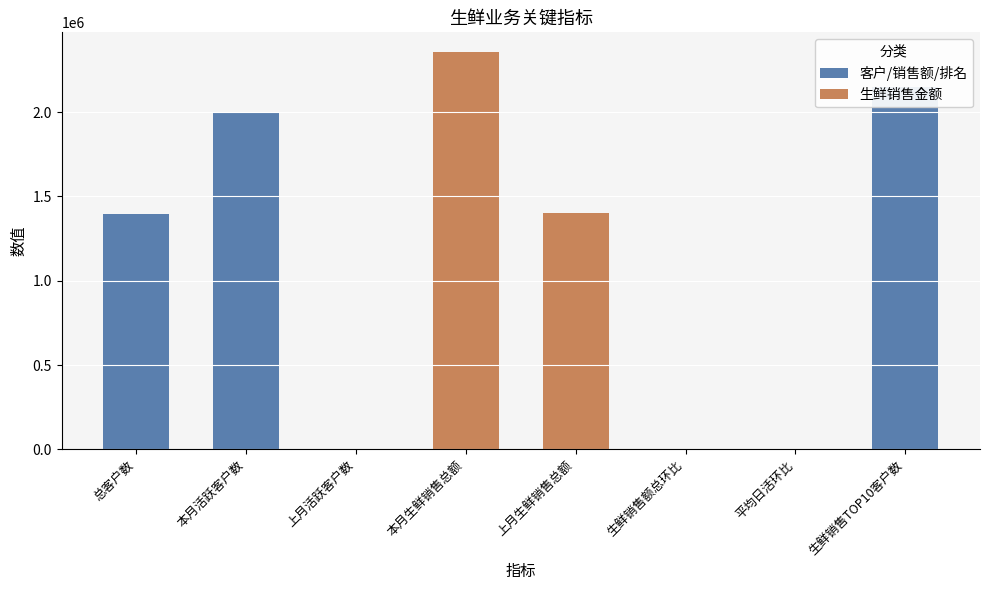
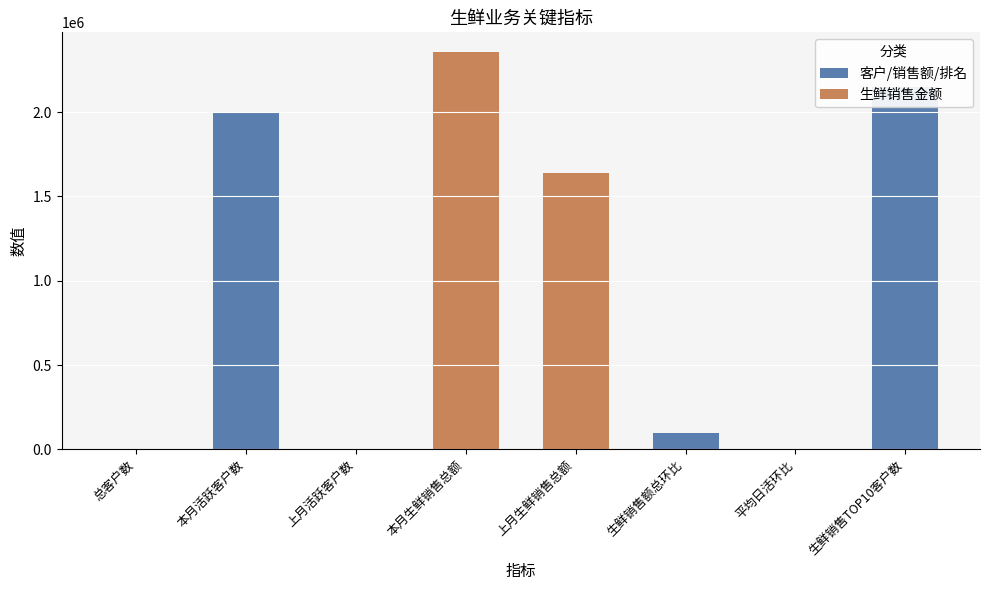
总客户数: 1390000 -> 0
上月生鲜销售总额: 1400000 -> 1640000
生鲜销售额总环比: 0 -> 100000
